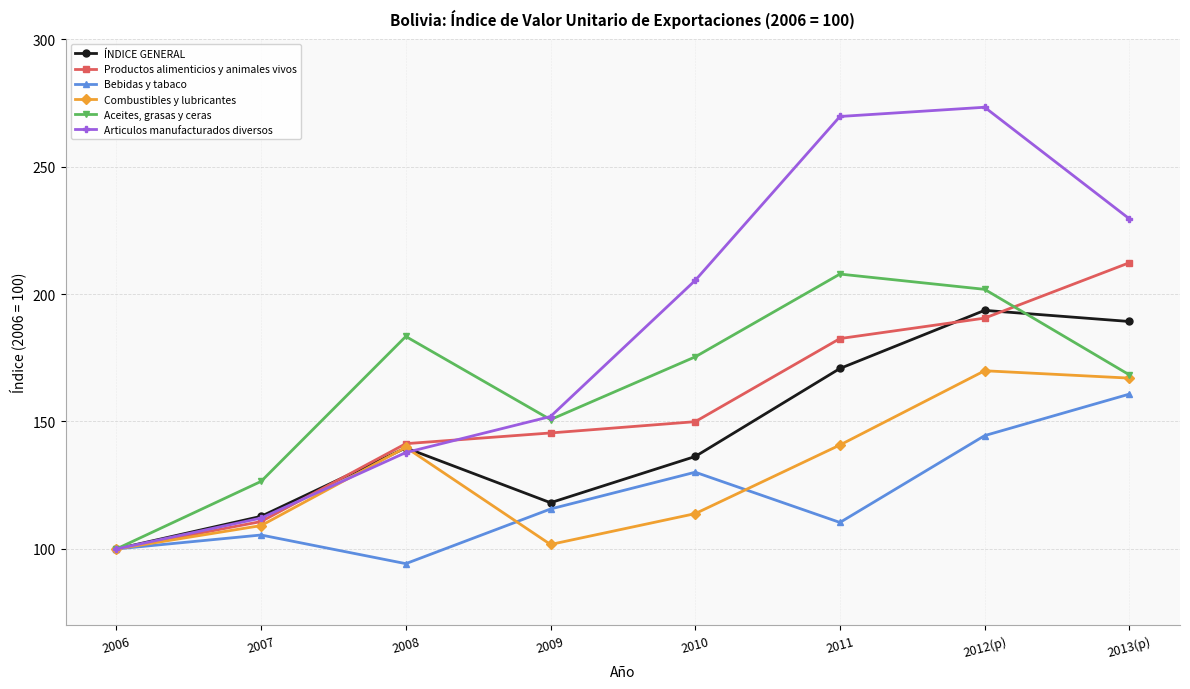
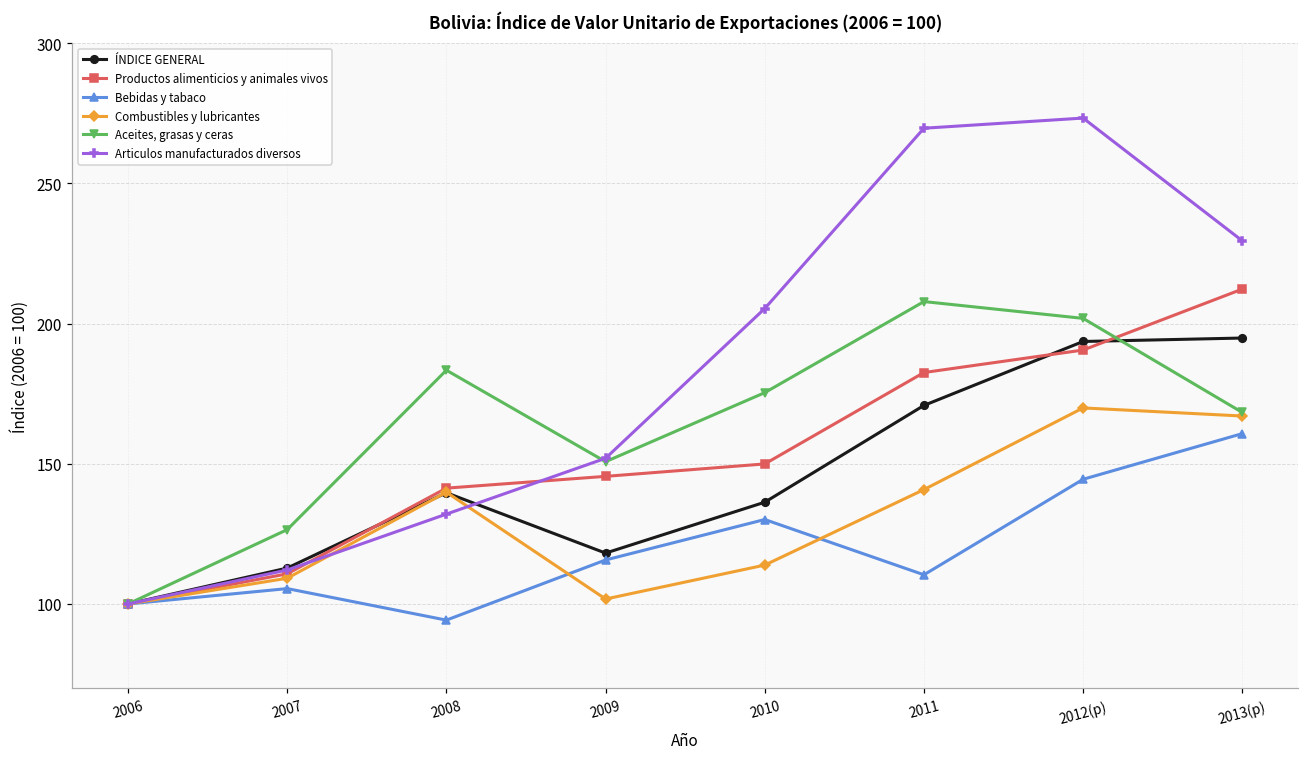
Articulos manufacturados diversos, 2008: 138 -> 132
ÍNDICE GENERAL, 2013(p): 189 -> 195
